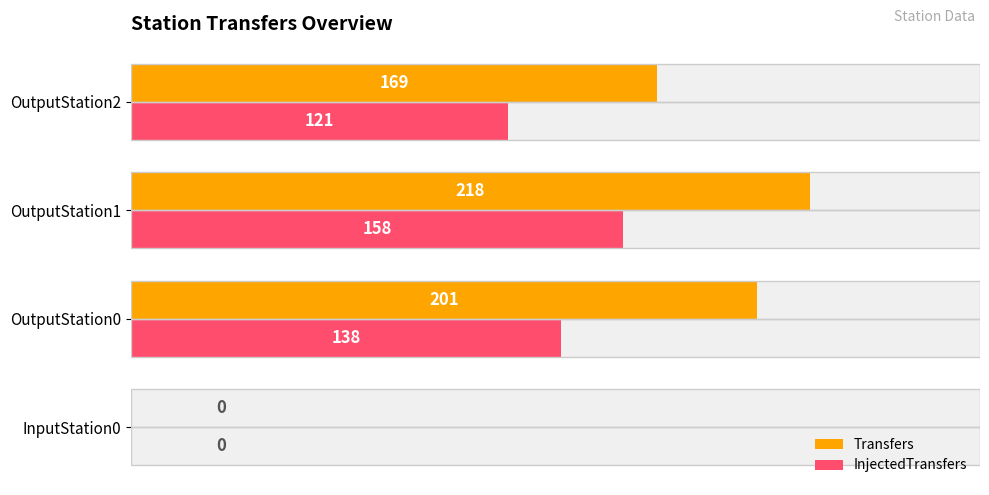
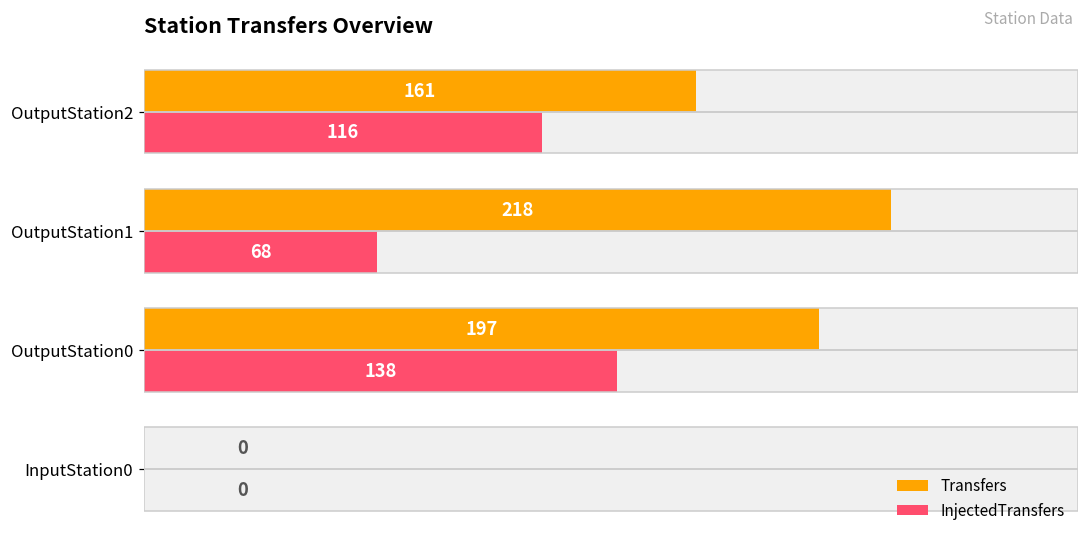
Transfers, OutputStation2: 169 -> 161
InjectedTransfers, OutputStation2: 121 -> 116
InjectedTransfers, OutputStation1: 158 -> 68
Transfers, OutputStation0: 201 -> 197
